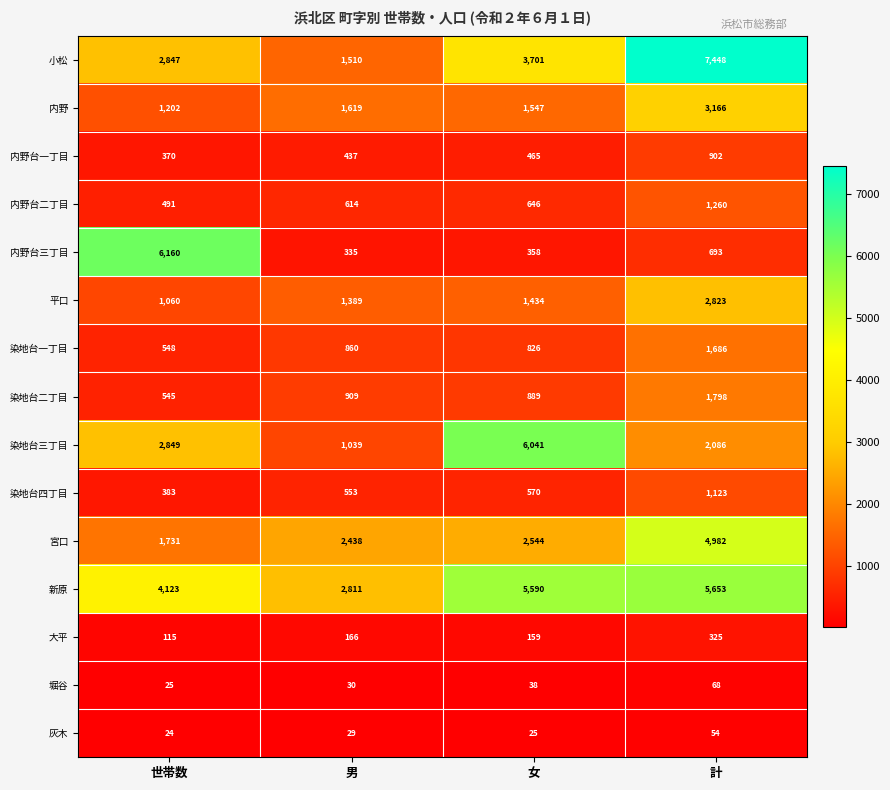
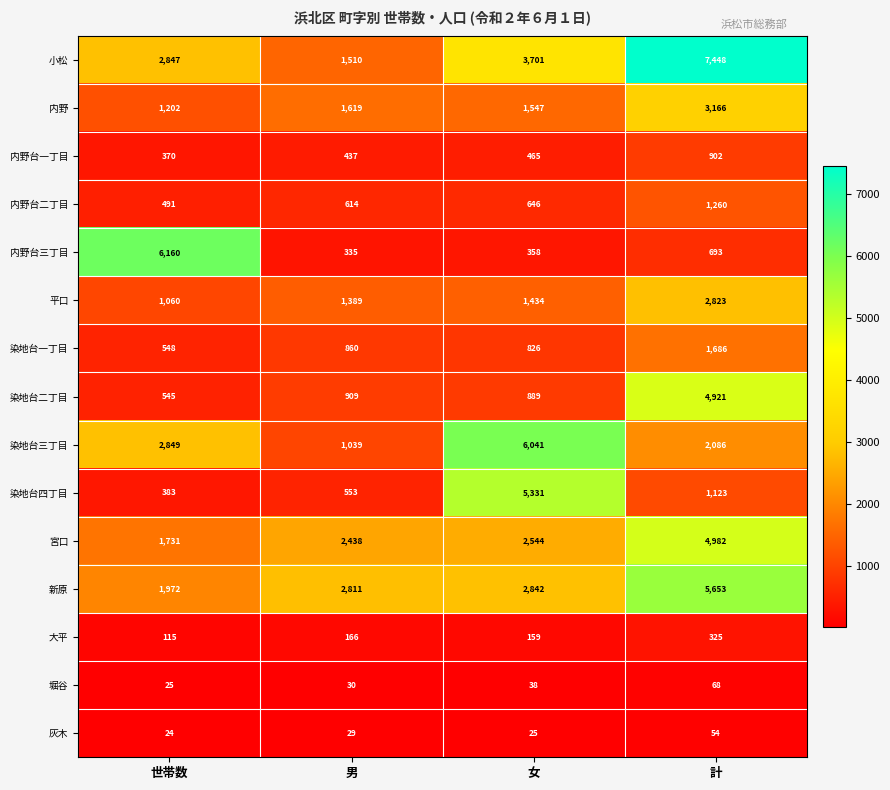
染地台二丁目, 計: 1,798 -> 4,921
染地台四丁目, 女: 570 -> 5,331
新原, 世帯数: 4,123 -> 1,972
新原, 女: 5,590 -> 2,842
